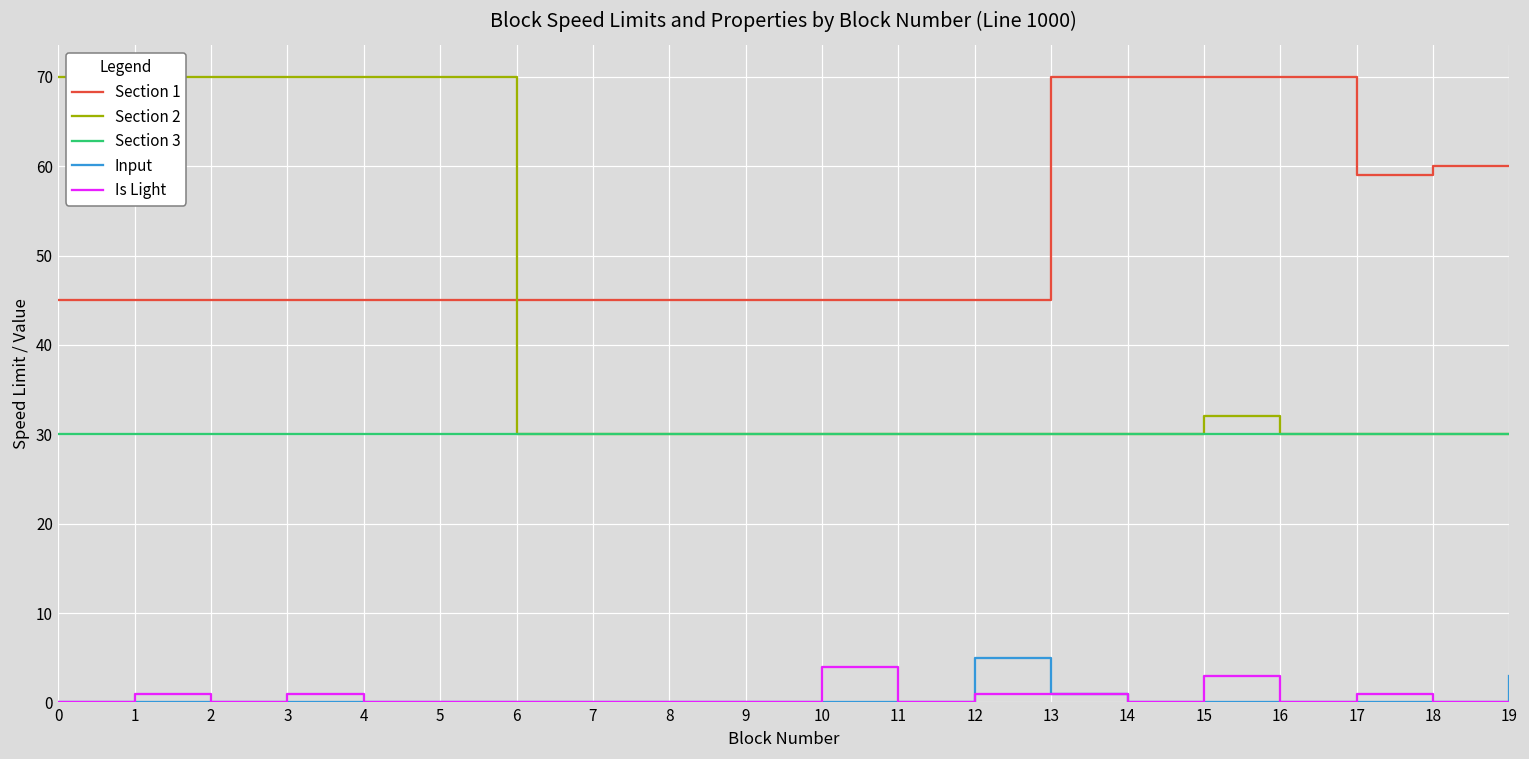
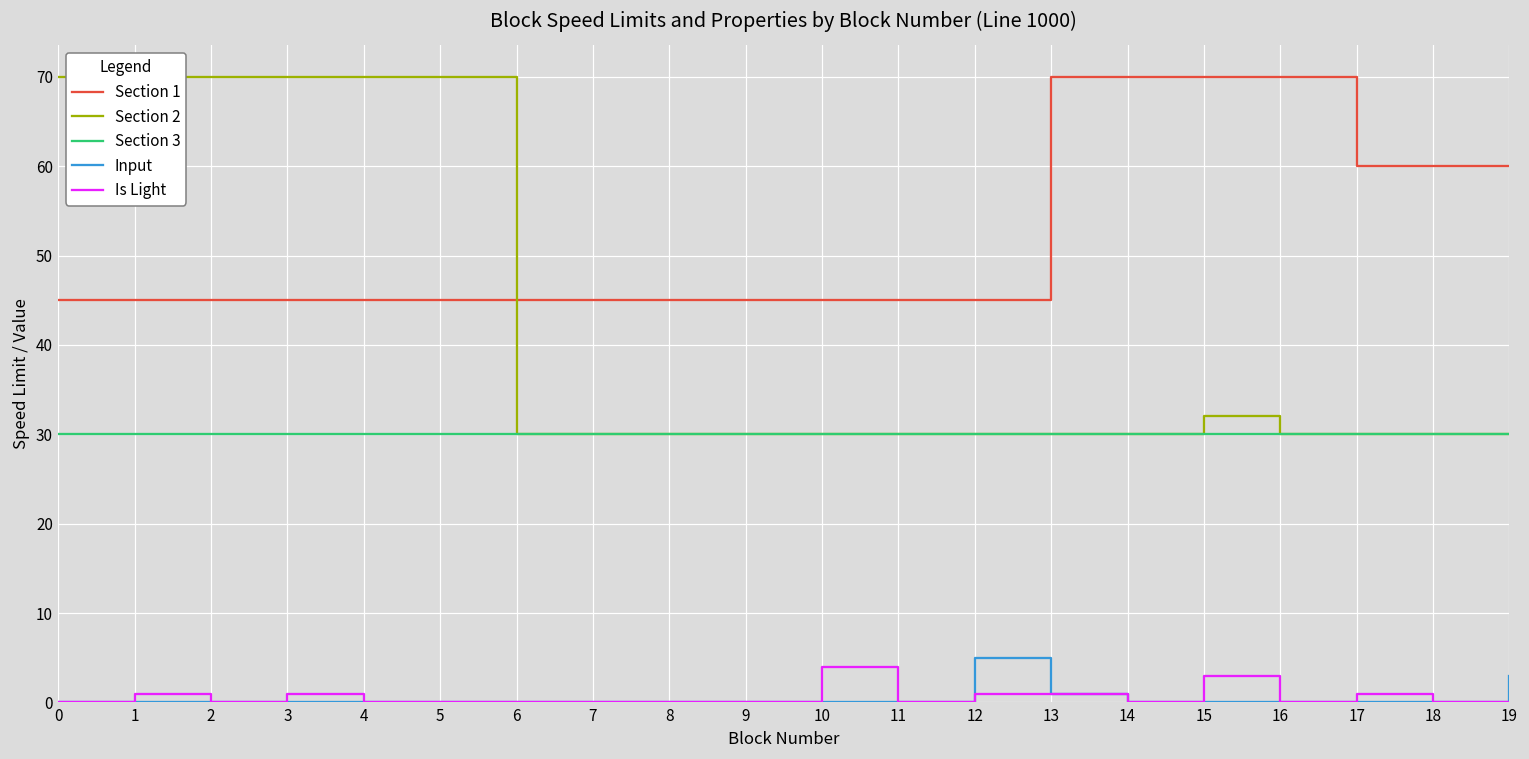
Section 1, 17: 59 -> 60
